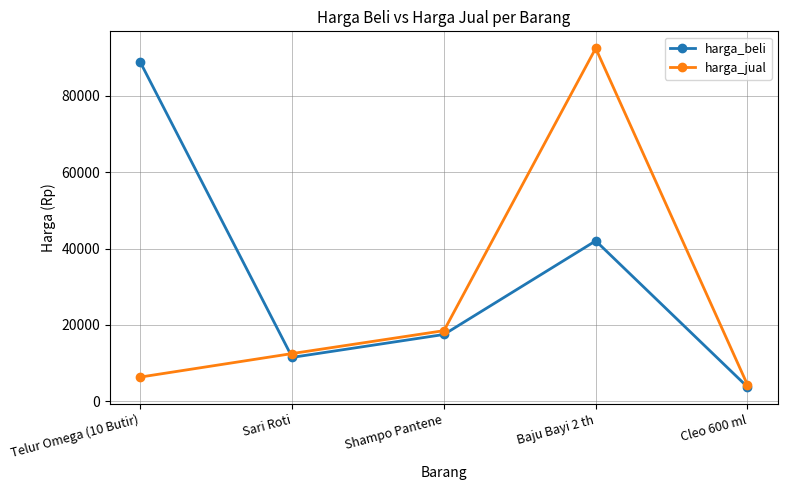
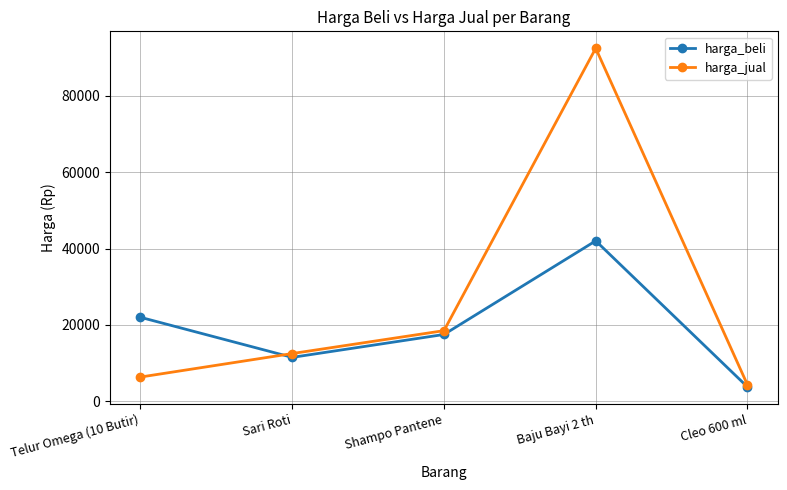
harga_beli, Telur Omega (10 Butir): 89000 -> 22000
